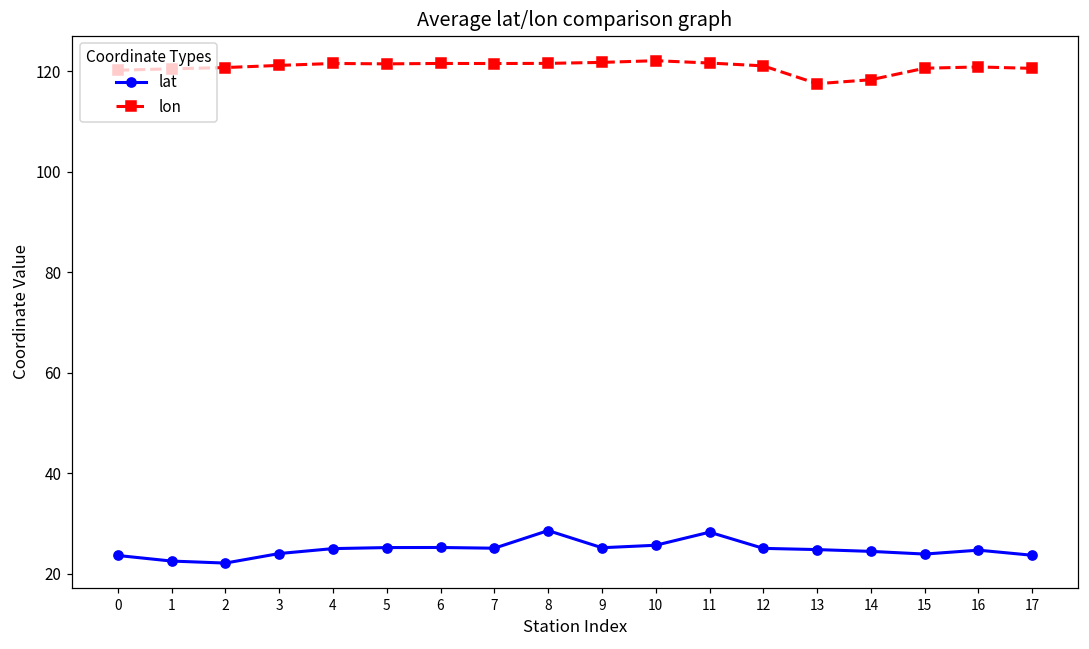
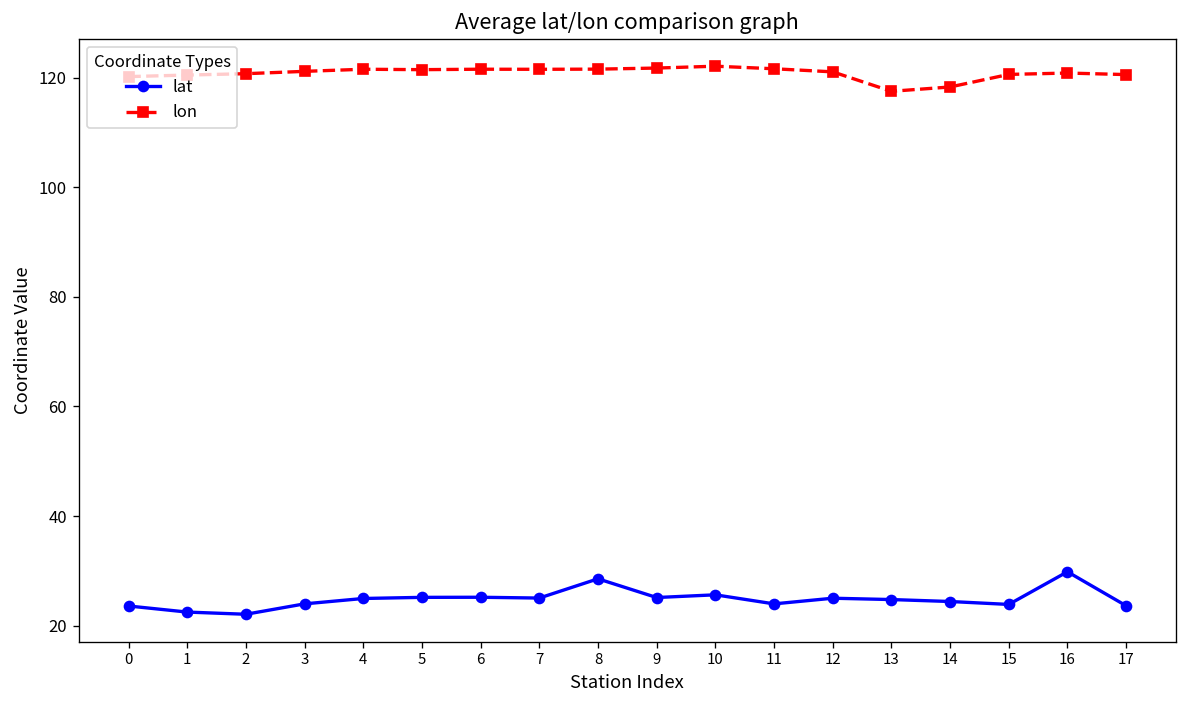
lat, 11: 28 -> 24
lat, 16: 25 -> 30
